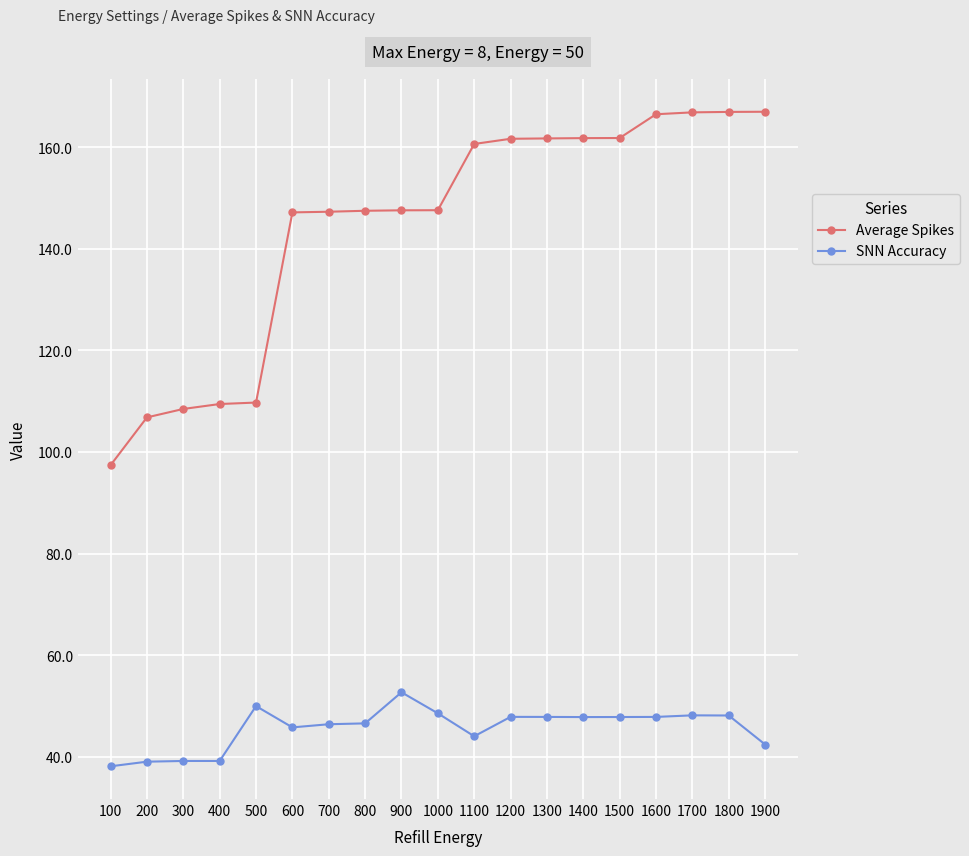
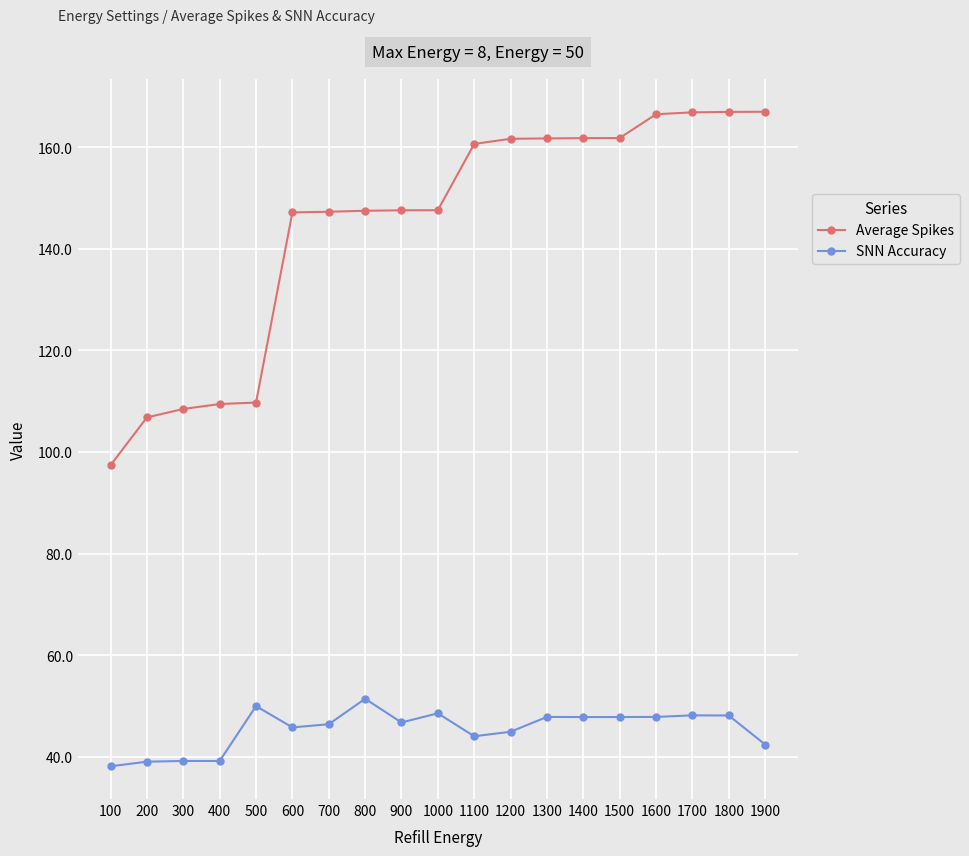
SNN Accuracy, 800: 47 -> 51
SNN Accuracy, 900: 53 -> 47
SNN Accuracy, 1200: 48 -> 45
